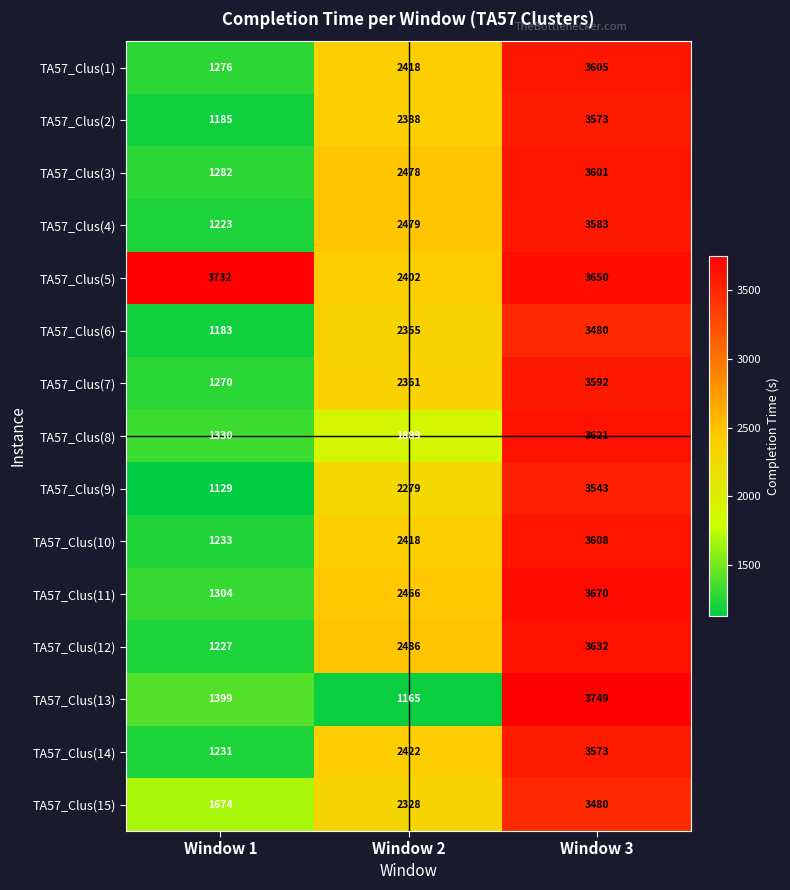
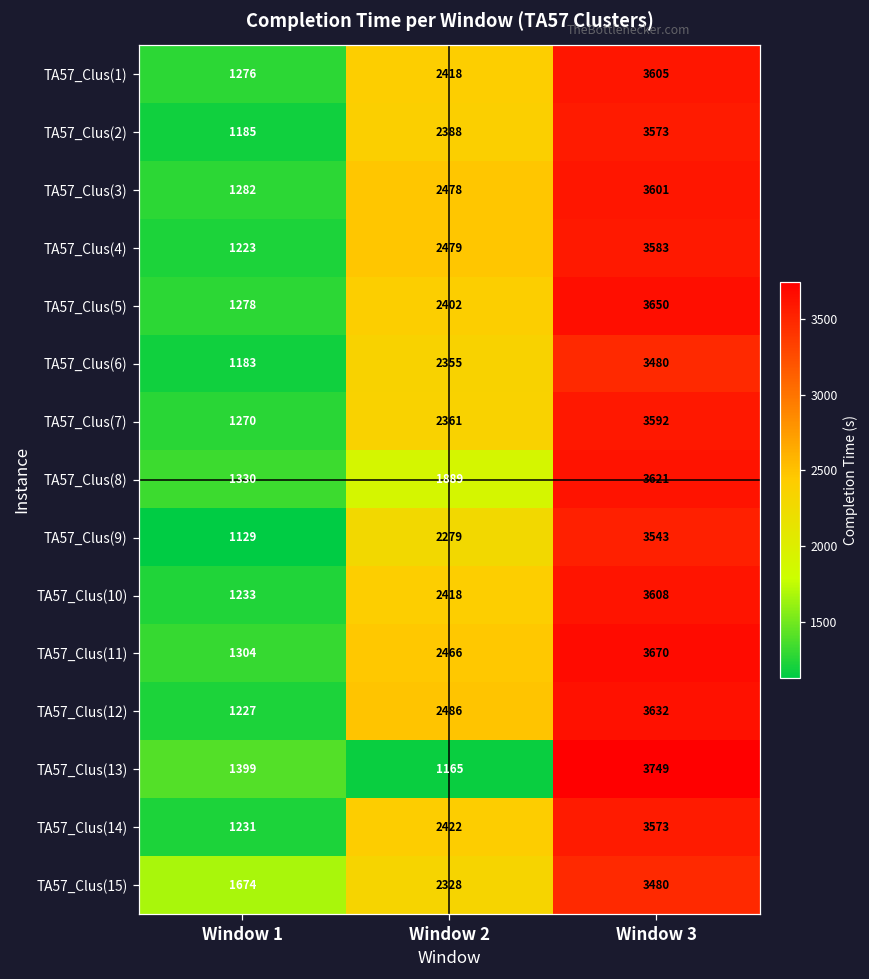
TA57_Clus(5), Window 1: 3732 -> 1278
